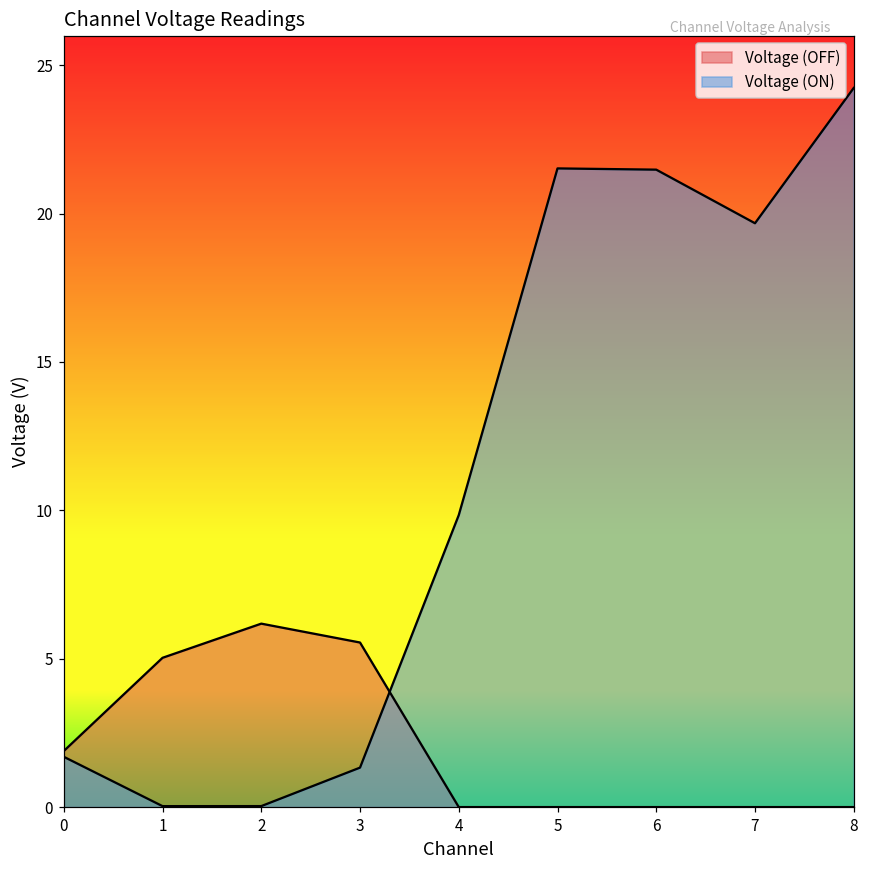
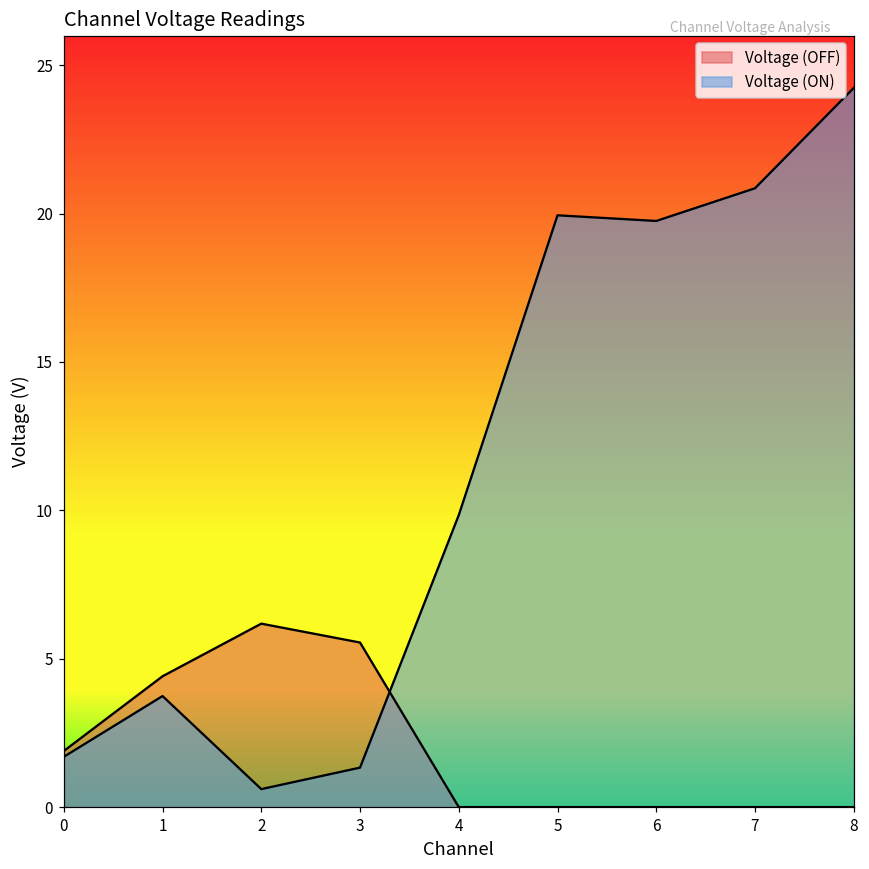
Voltage (OFF), 1: 5.0 -> 4.4
Voltage (ON), 1: 0.0 -> 3.7
Voltage (ON), 2: 0.0 -> 0.6
Voltage (ON), 5: 21.5 -> 19.9
Voltage (ON), 6: 21.5 -> 19.8
Voltage (ON), 7: 19.7 -> 20.9
